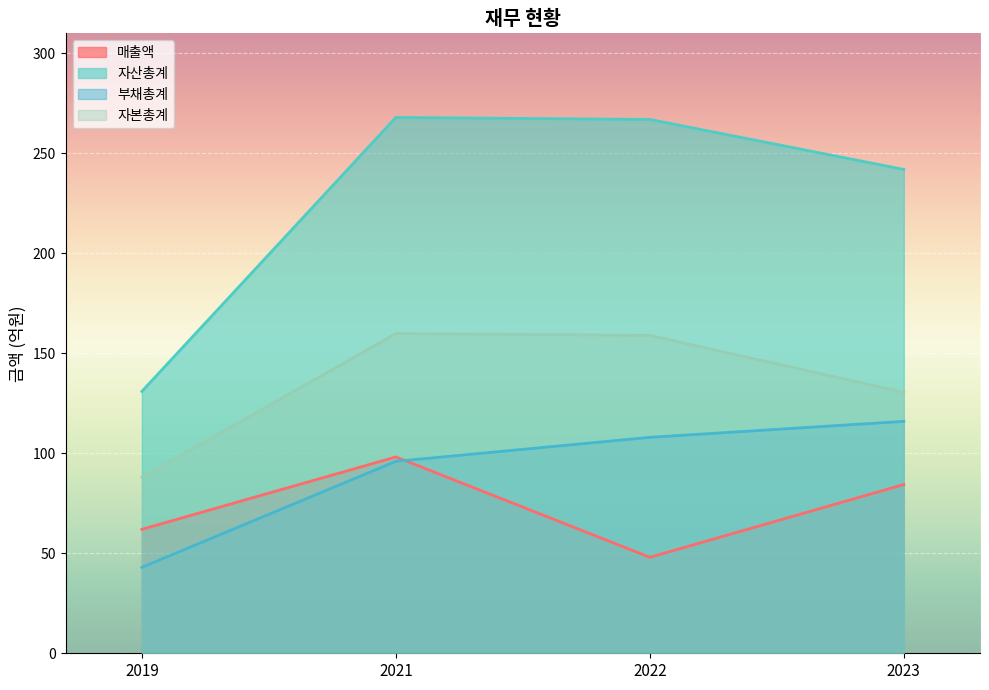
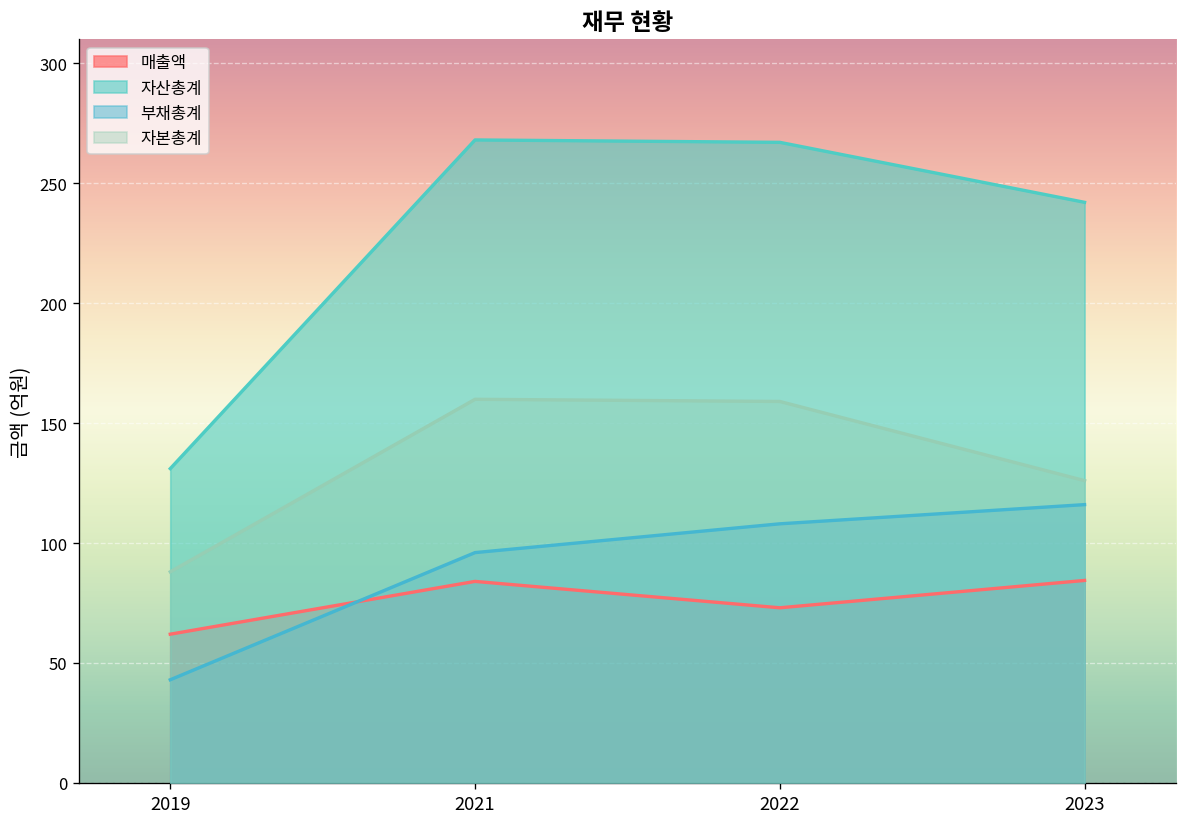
매출액, 2021: 98 -> 84
매출액, 2022: 48 -> 73
자본총계, 2023: 131 -> 126
